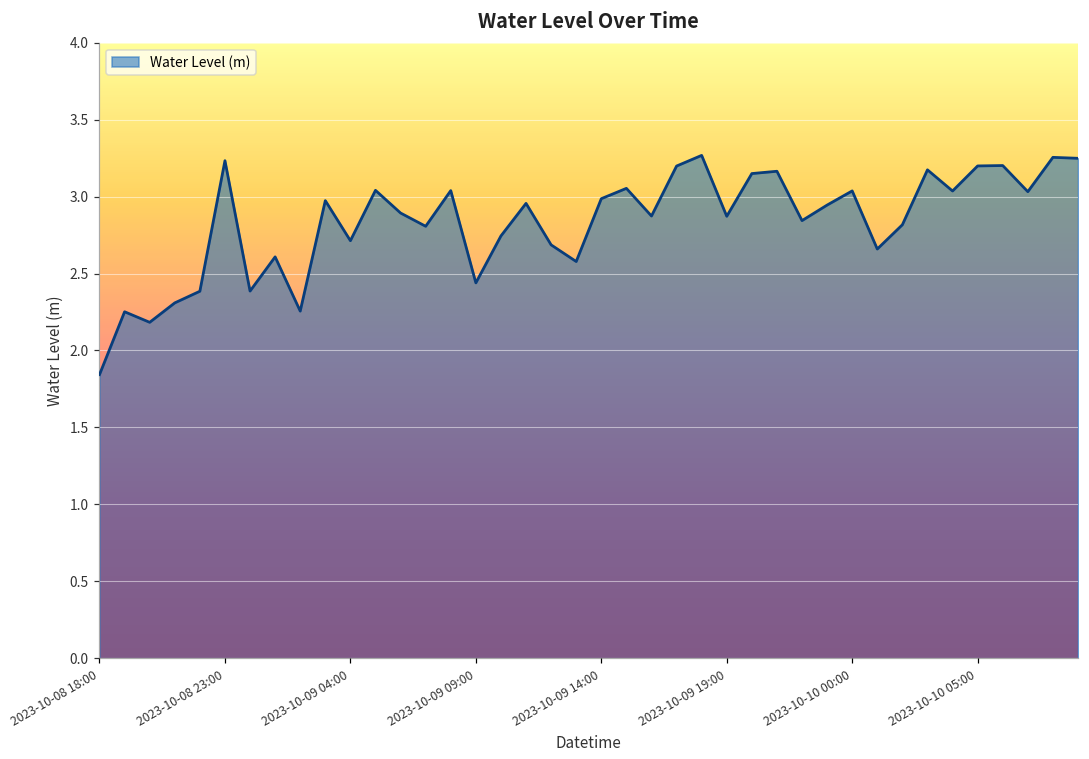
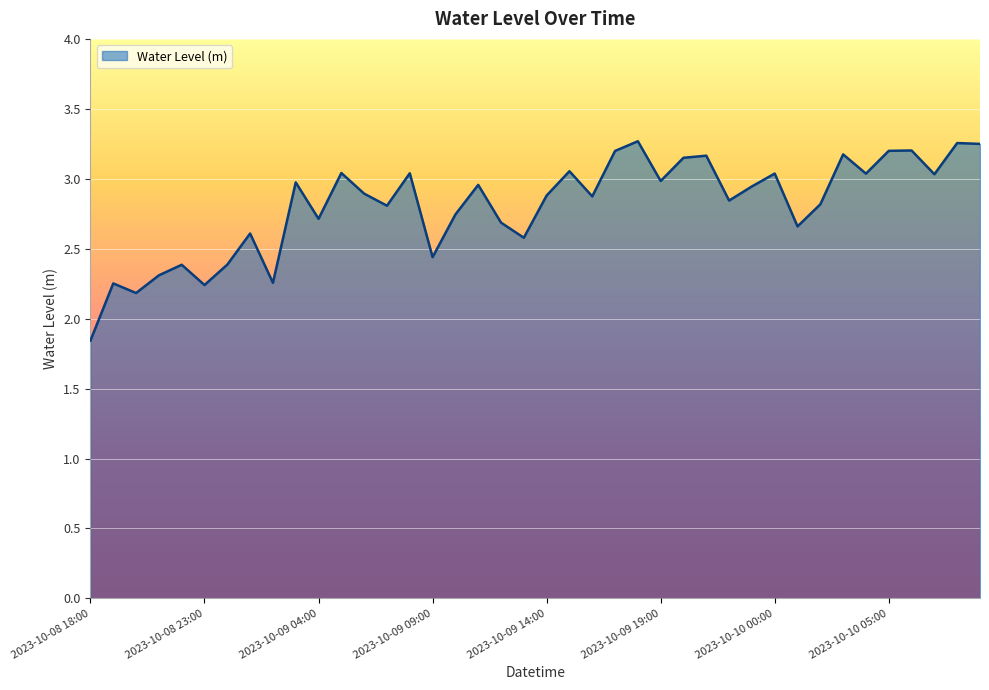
2023-10-08 23:00: 3.23 -> 2.24
2023-10-09 14:00: 2.99 -> 2.88
2023-10-09 19:00: 2.87 -> 2.98
